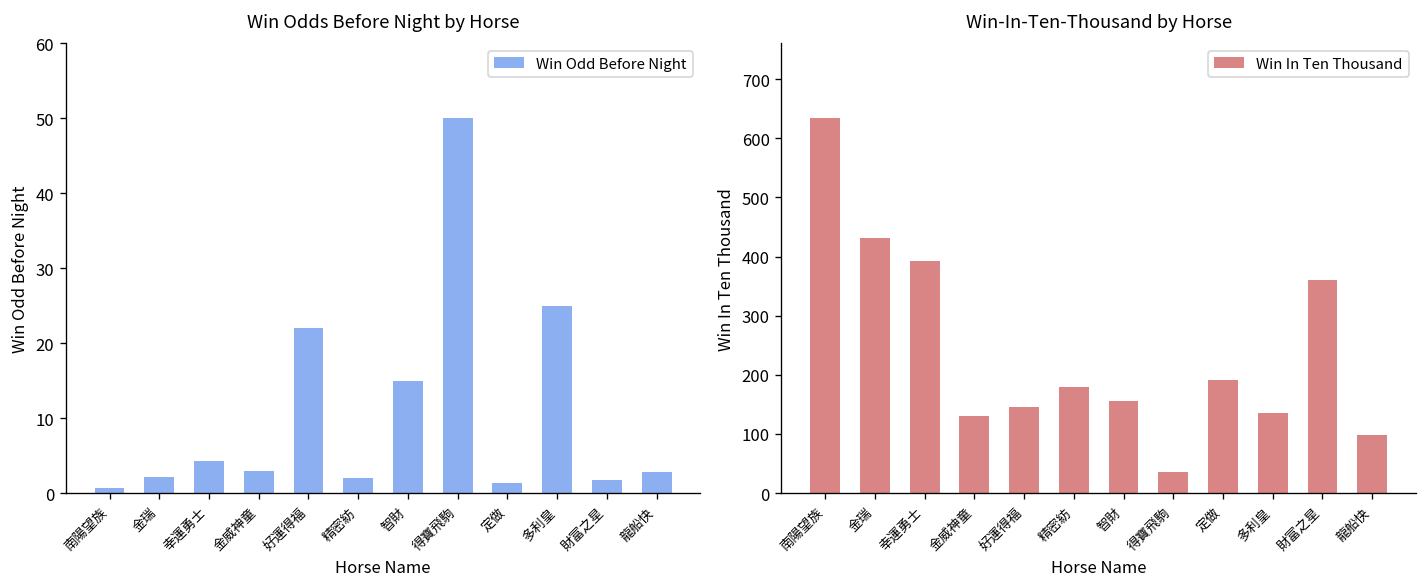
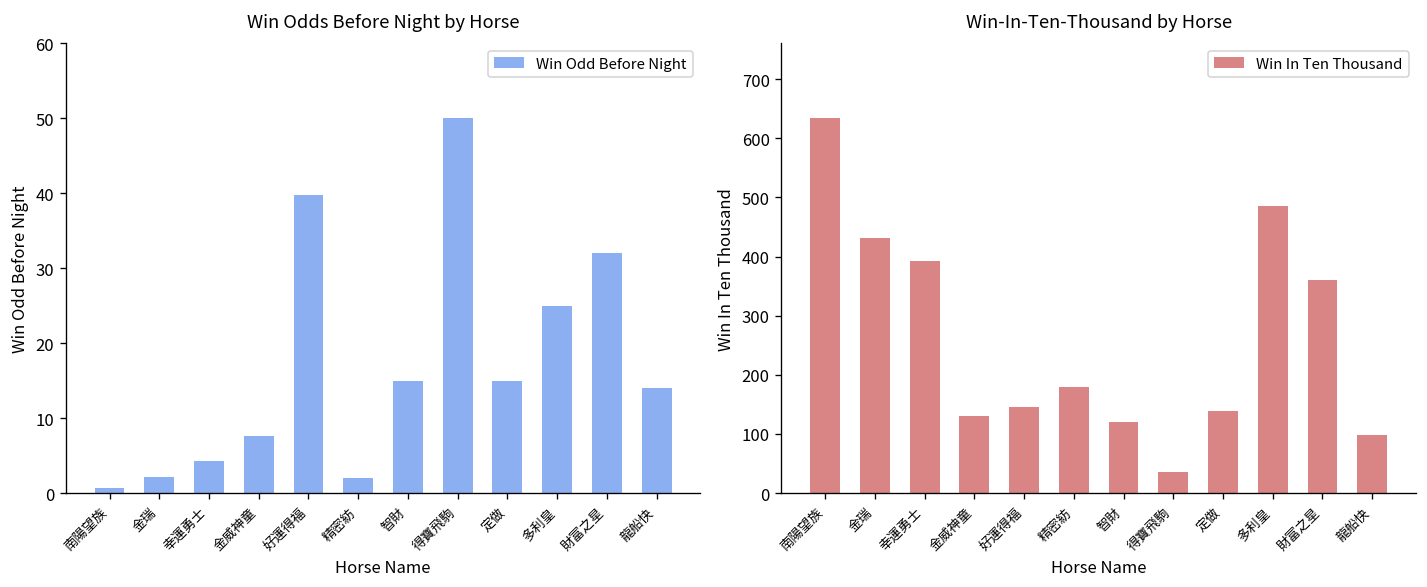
Win Odds Before Night by Horse, 金威神童: 3 -> 8
Win Odds Before Night by Horse, 好運得福: 22 -> 40
Win Odds Before Night by Horse, 定做: 1 -> 15
Win Odds Before Night by Horse, 財富之星: 2 -> 32
Win Odds Before Night by Horse, 龍船快: 3 -> 14
Win-In-Ten-Thousand by Horse, 智財: 160 -> 120
Win-In-Ten-Thousand by Horse, 定做: 190 -> 140
Win-In-Ten-Thousand by Horse, 多利皇: 140 -> 490
